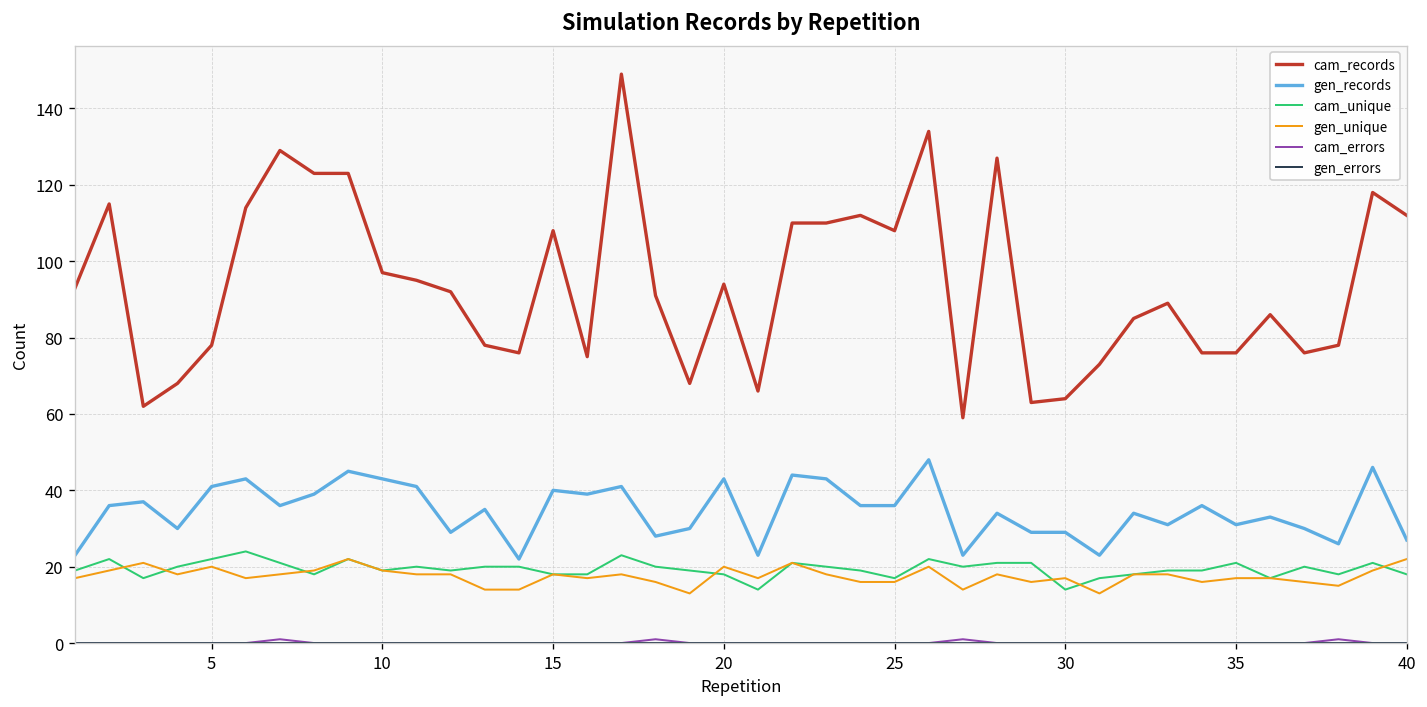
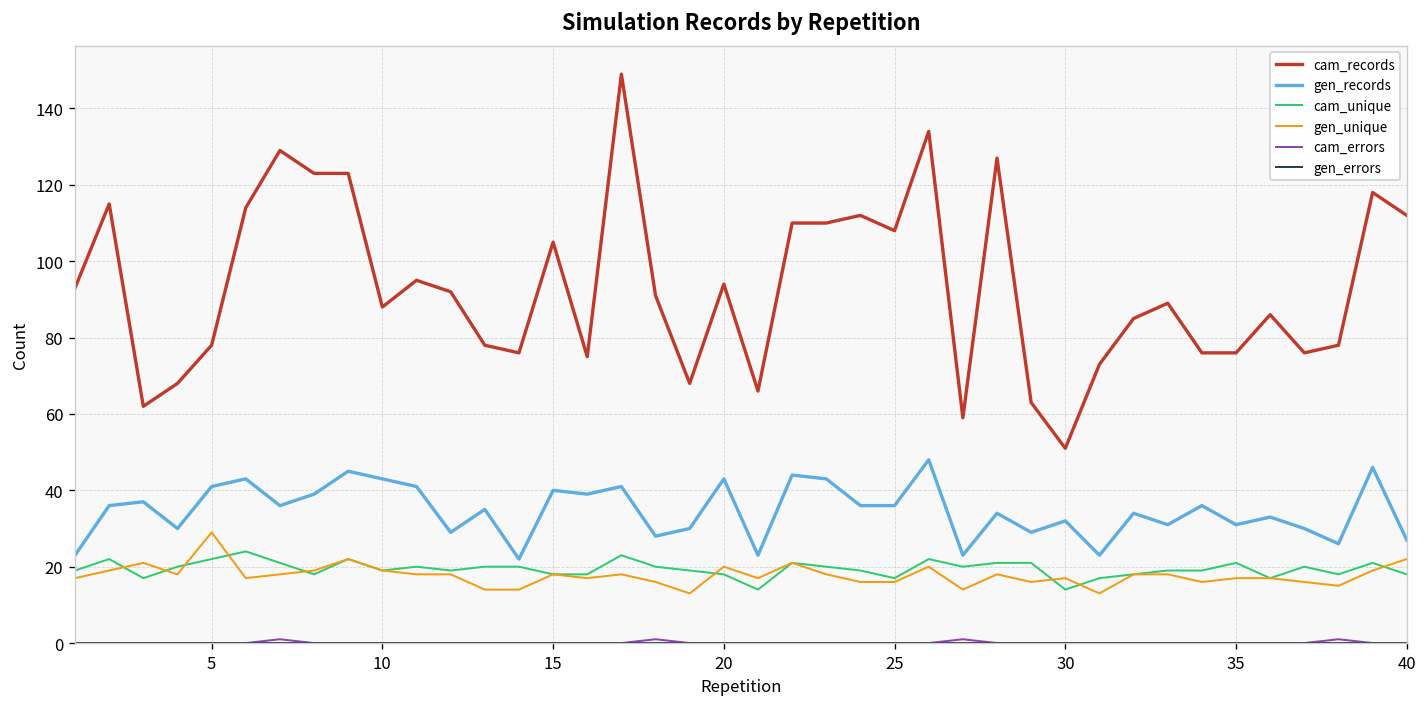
gen_unique, 5: 20 -> 29
cam_records, 10: 97 -> 88
cam_records, 15: 108 -> 105
cam_records, 30: 64 -> 51
gen_records, 30: 29 -> 32
